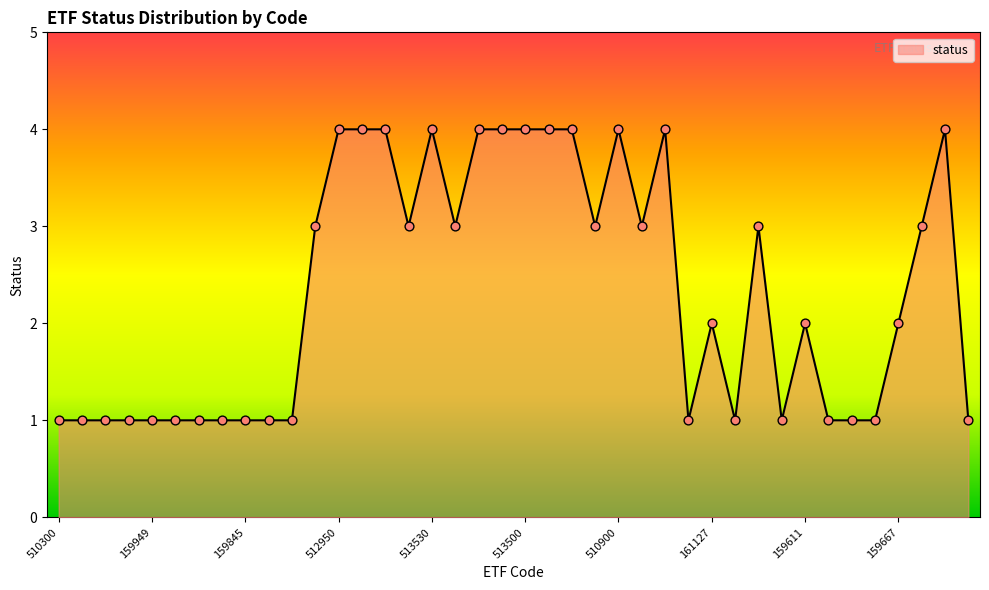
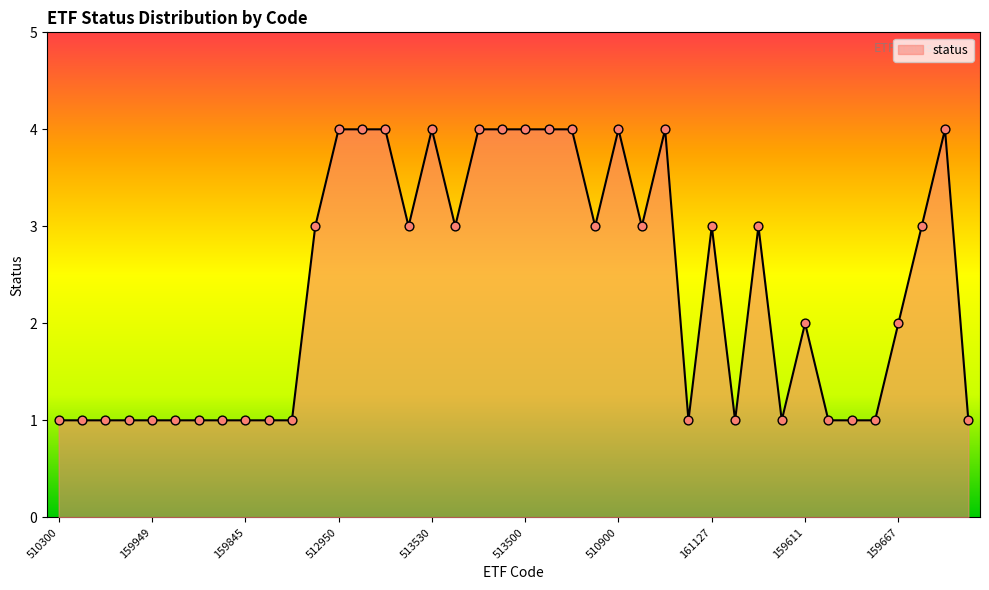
161127: 2 -> 3
